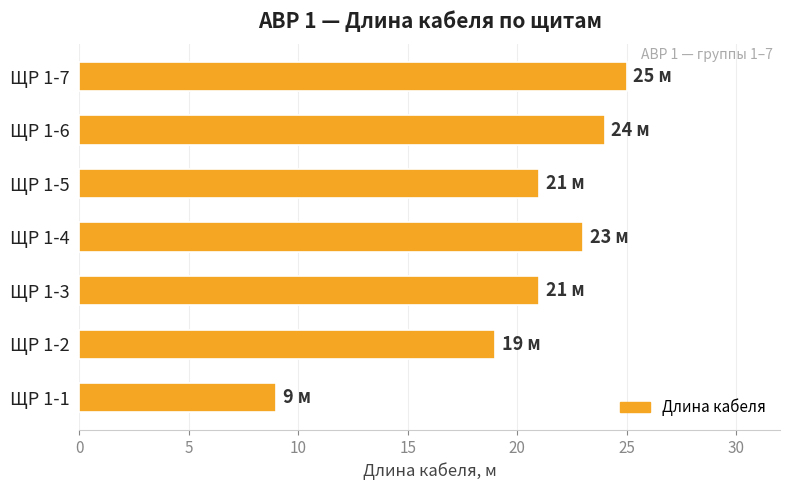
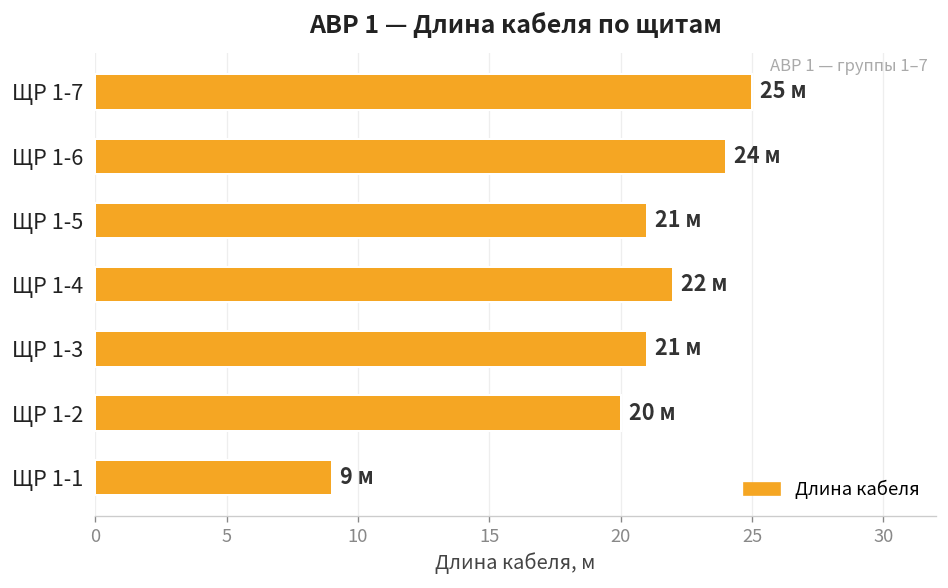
ЩР 1-4: 23 -> 22
ЩР 1-2: 19 -> 20
